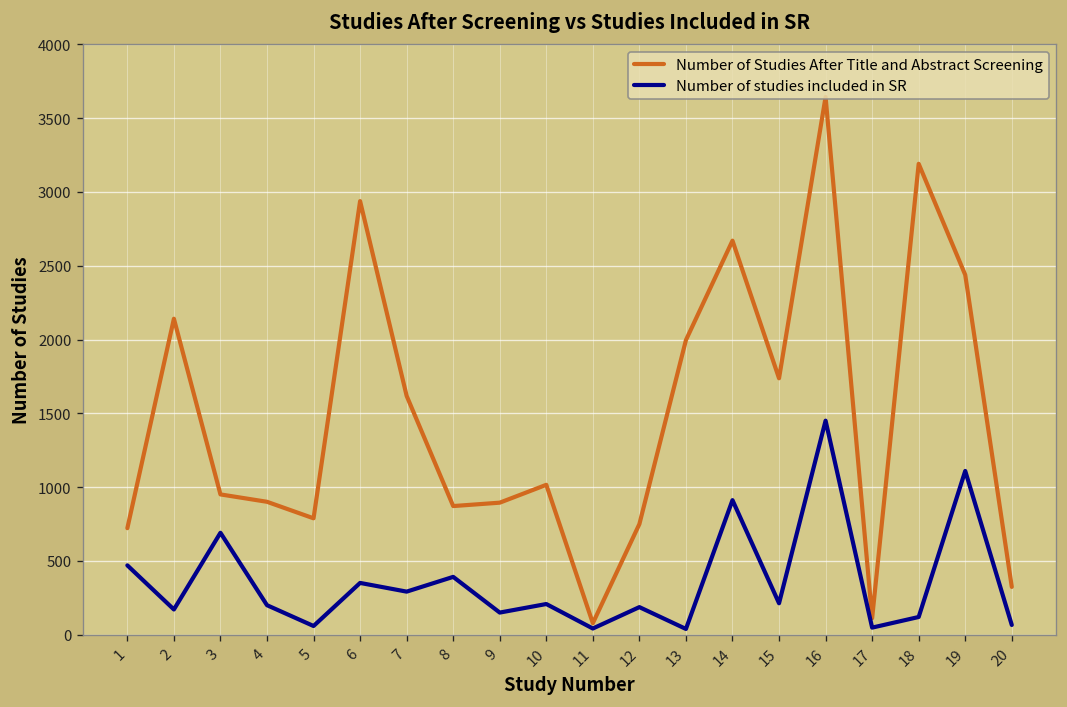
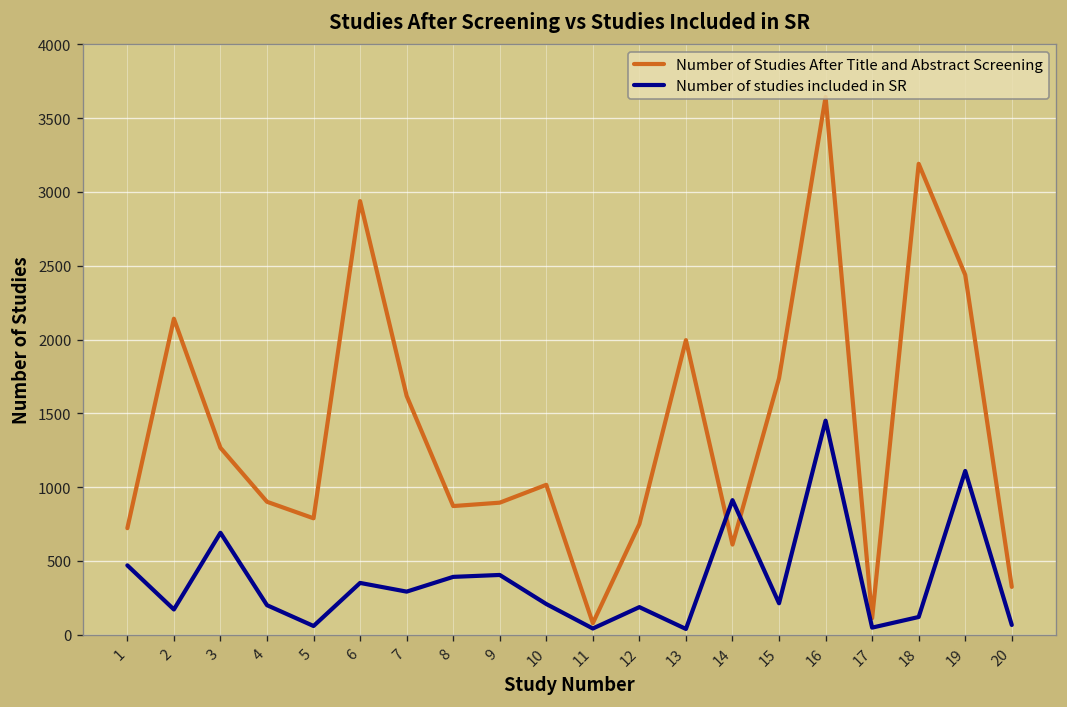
Number of Studies After Title and Abstract Screening, 3: 950 -> 1270
Number of studies included in SR, 9: 150 -> 400
Number of Studies After Title and Abstract Screening, 14: 2670 -> 610
